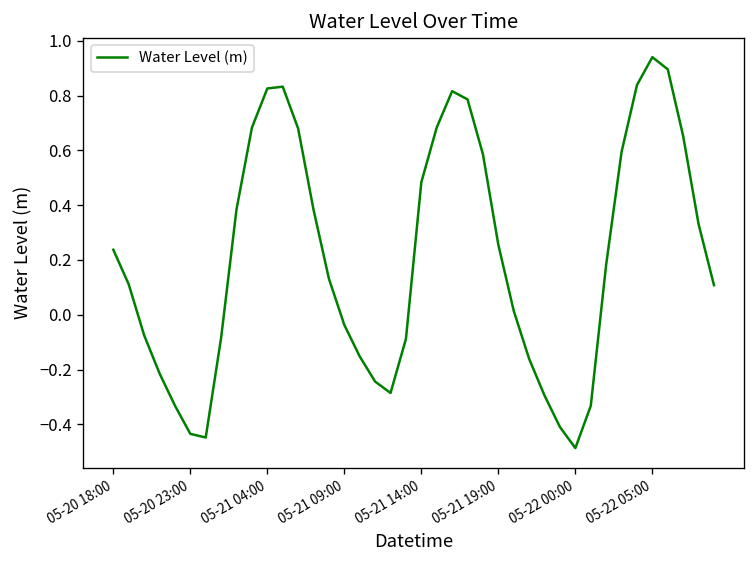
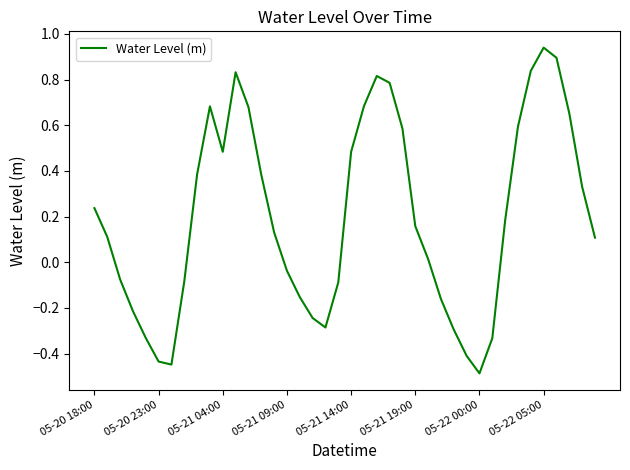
05-21 04:00: 0.83 -> 0.48
05-21 19:00: 0.26 -> 0.16
